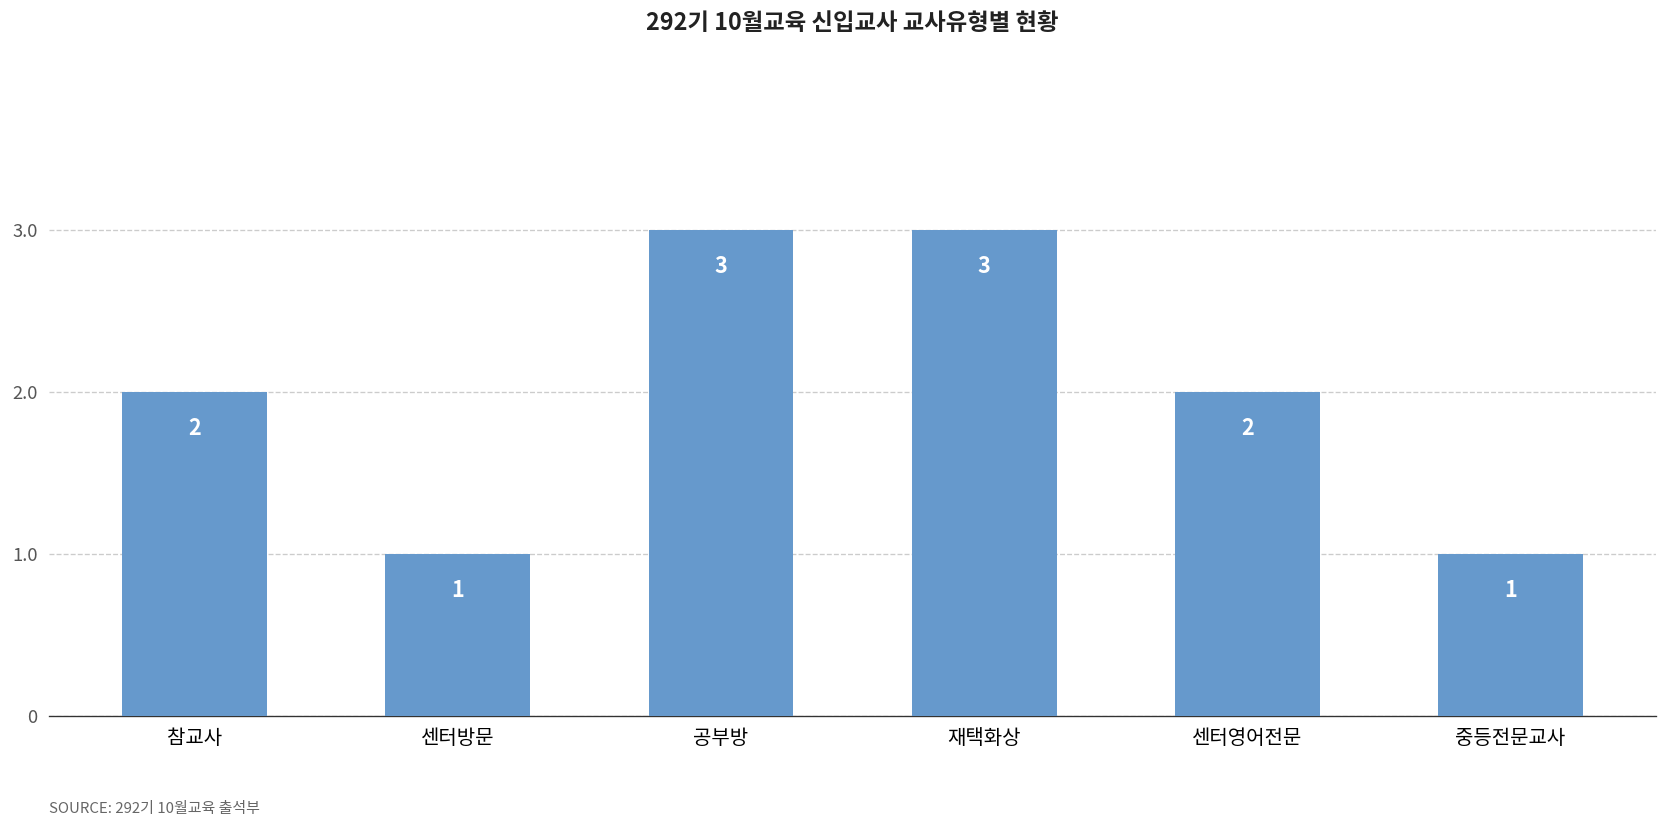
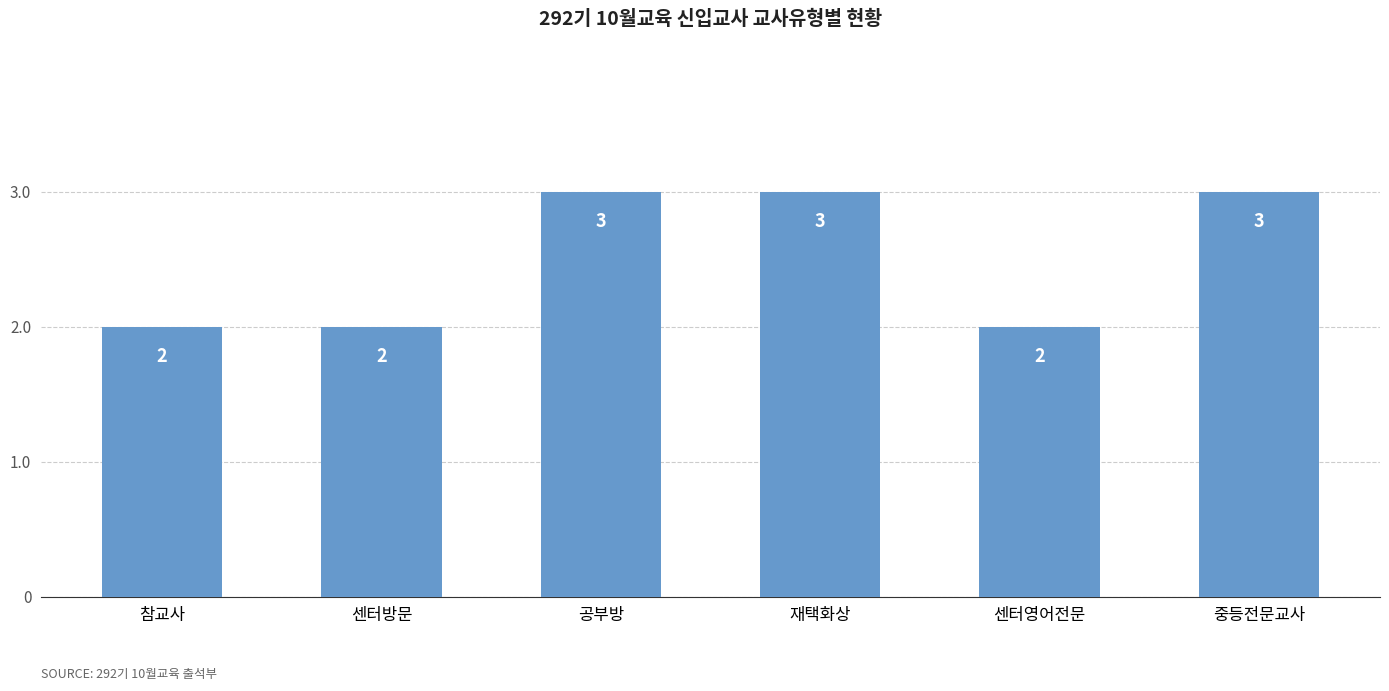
센터방문: 1 -> 2
중등전문교사: 1 -> 3
